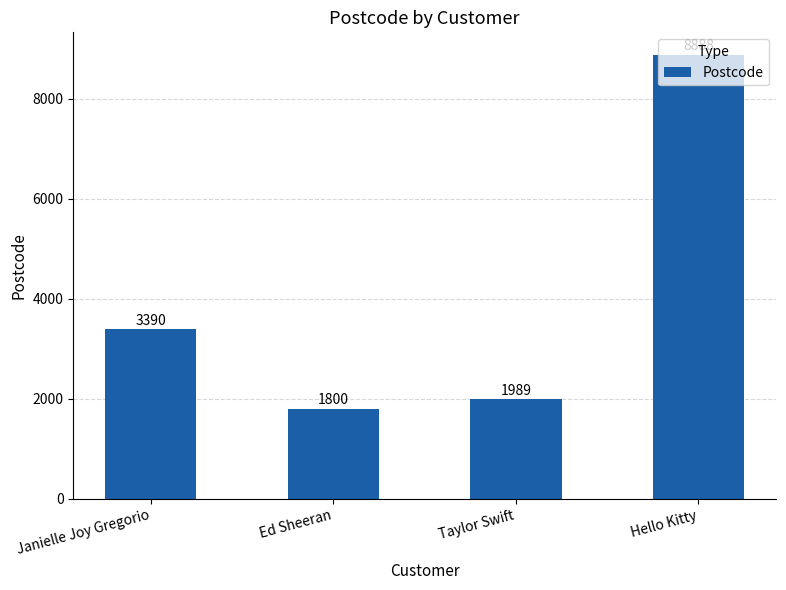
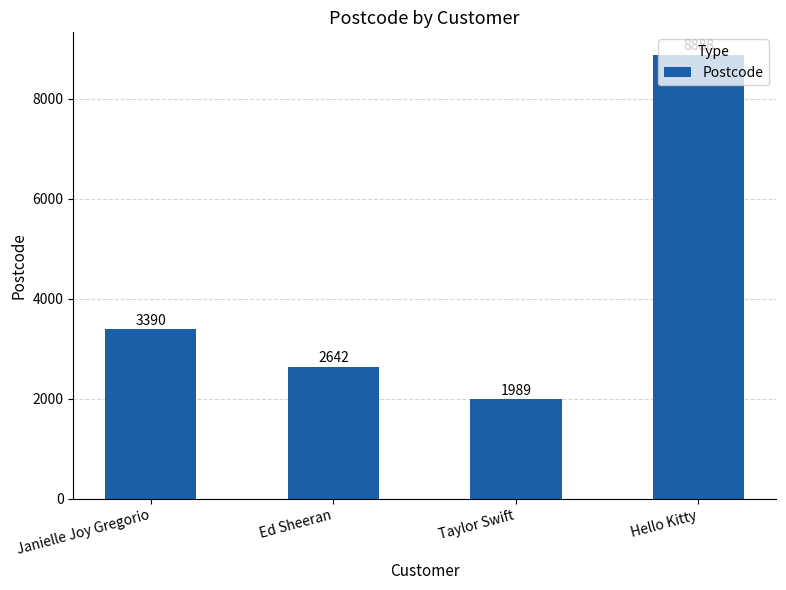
Ed Sheeran: 1800 -> 2642
